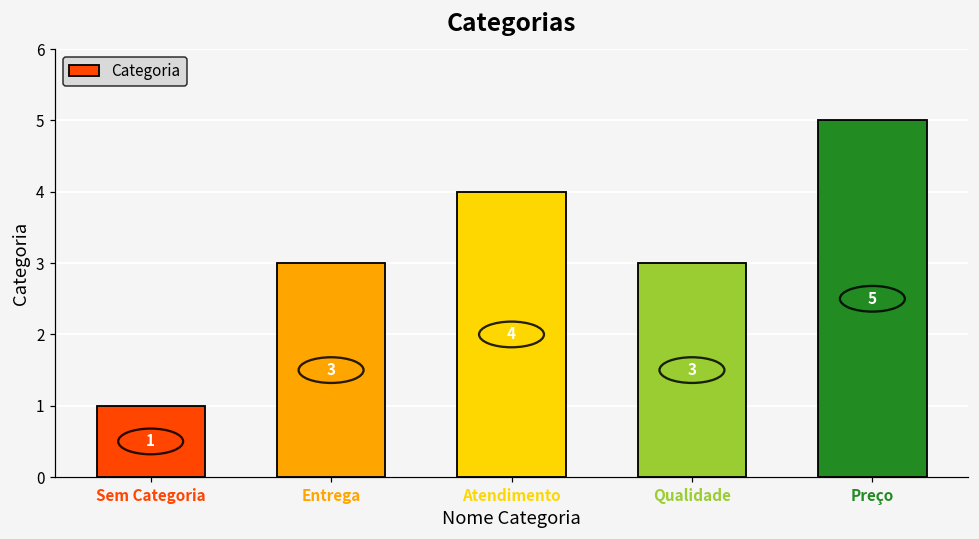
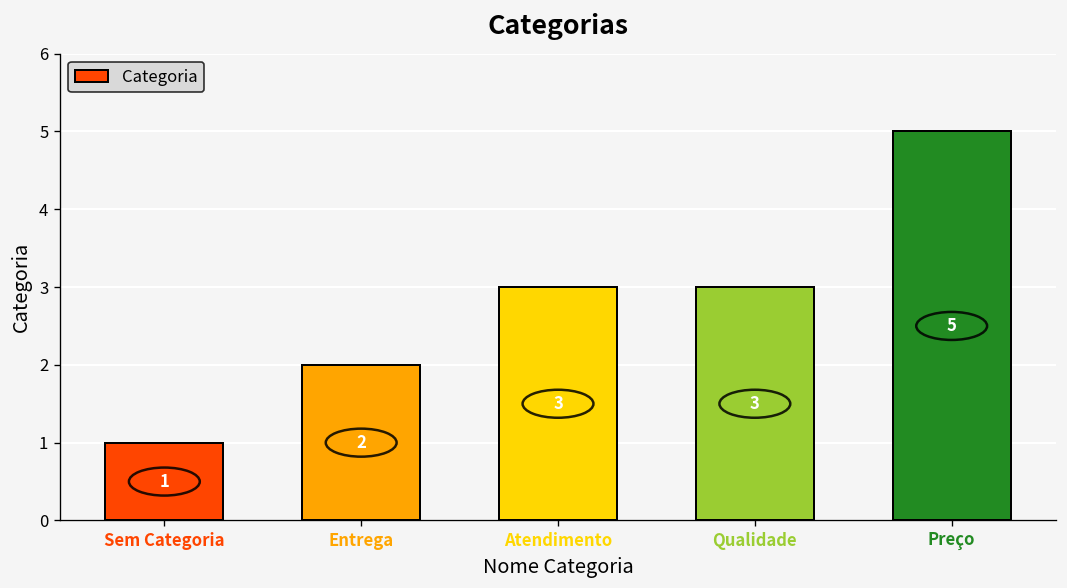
Entrega: 3 -> 2
Atendimento: 4 -> 3
